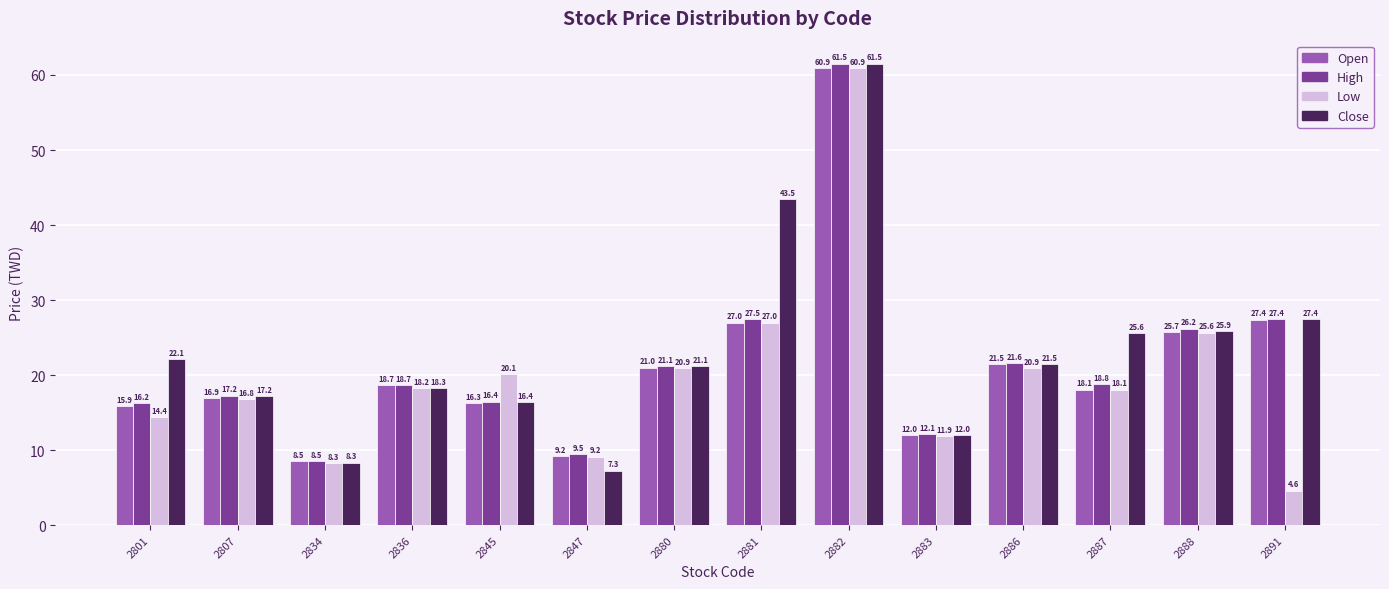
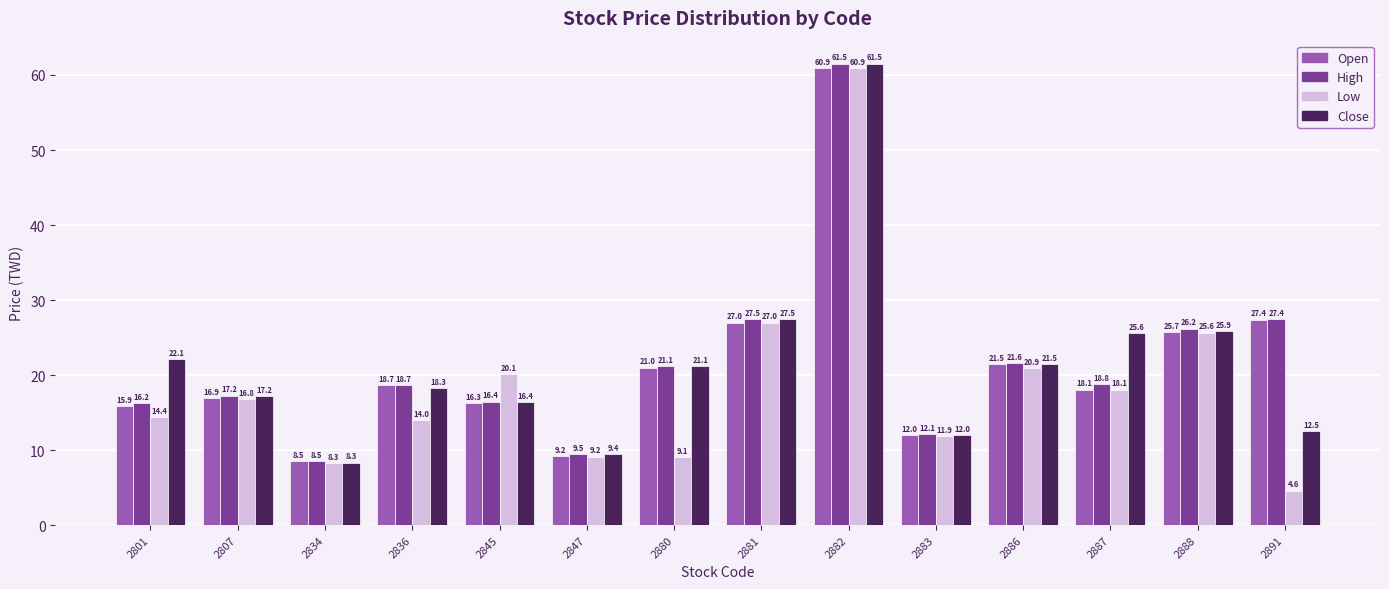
Low, 2836: 18.2 -> 14.0
Close, 2847: 7.3 -> 9.4
Low, 2880: 20.9 -> 9.1
Close, 2881: 43.5 -> 27.5
Close, 2891: 27.4 -> 12.5
